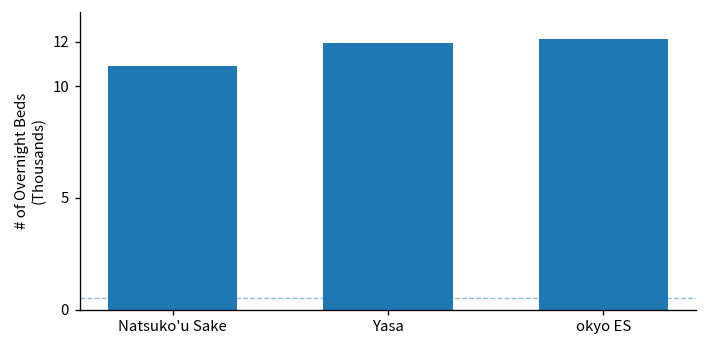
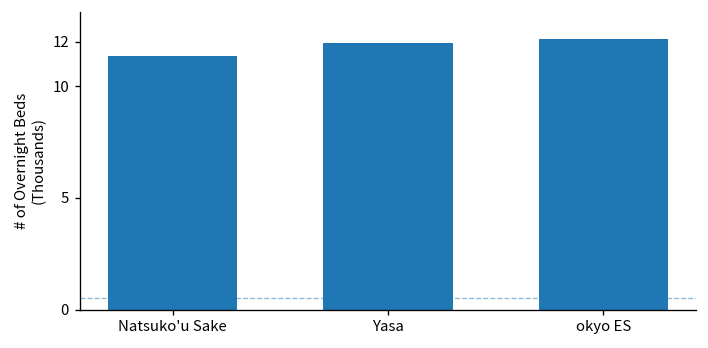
Natsuko'u Sake: 10.9 -> 11.4
